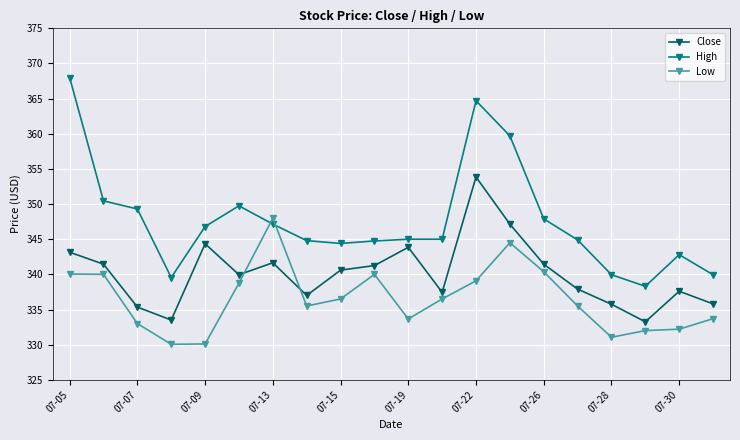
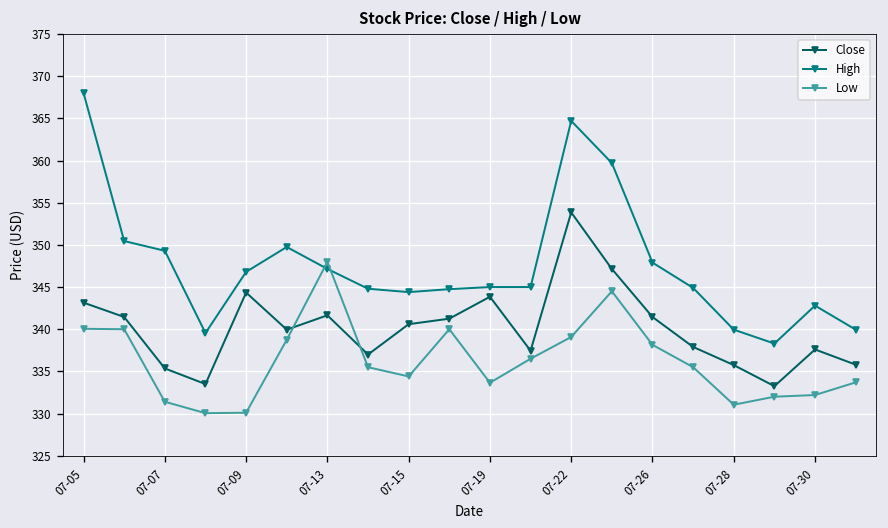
Low, 07-07: 333 -> 331
Low, 07-15: 337 -> 334
Low, 07-26: 340 -> 338
